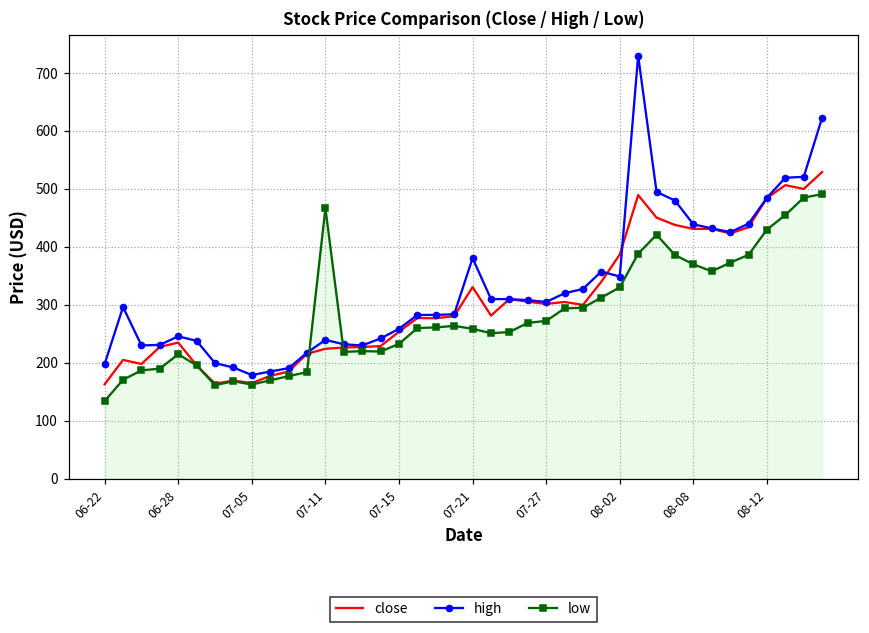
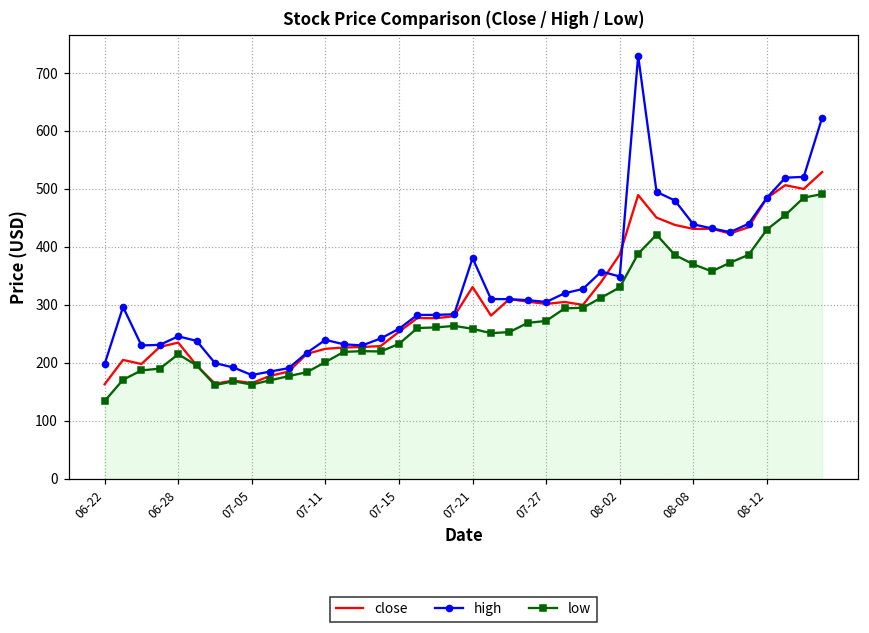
low, 07-11: 470 -> 200
